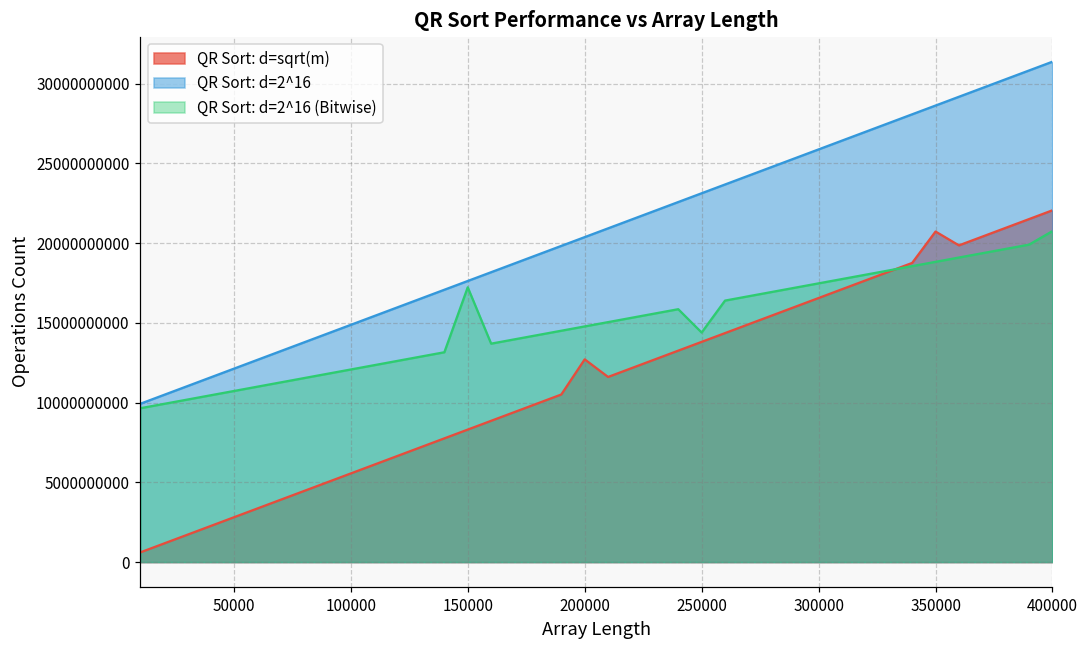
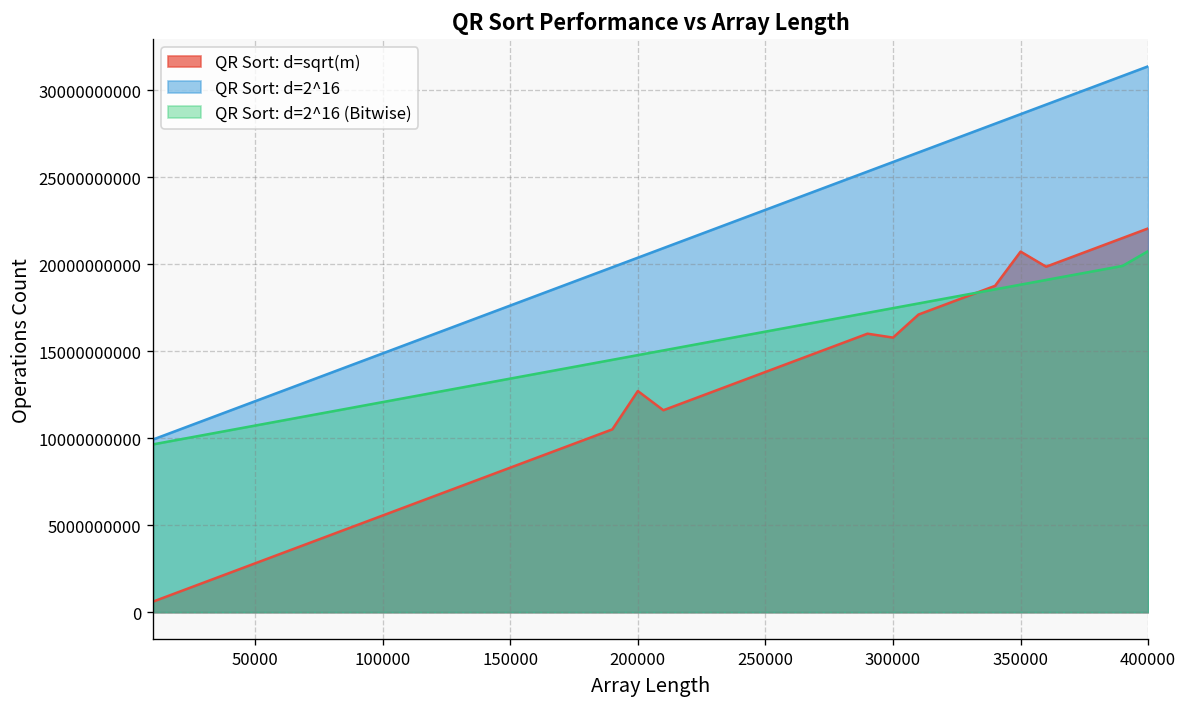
QR Sort: d=2^16 (Bitwise), 150000: 17200000000 -> 13400000000
QR Sort: d=2^16 (Bitwise), 250000: 14400000000 -> 16100000000
QR Sort: d=sqrt(m), 300000: 16600000000 -> 15800000000
